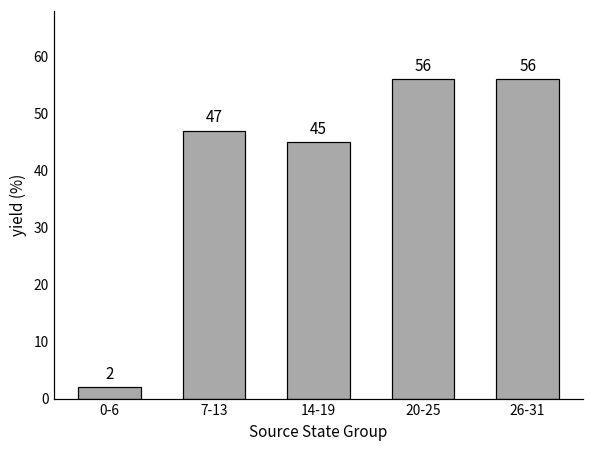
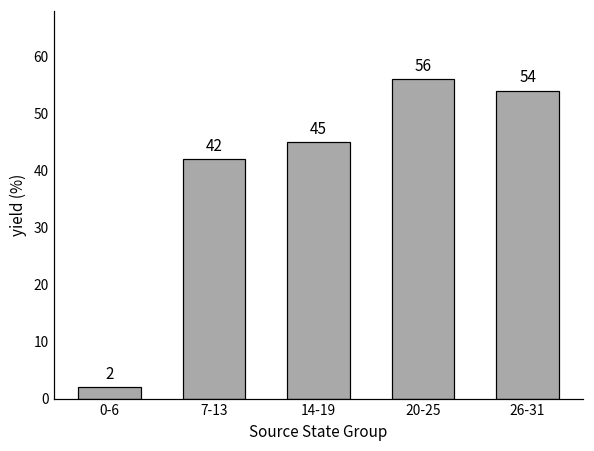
7-13: 47 -> 42
26-31: 56 -> 54
